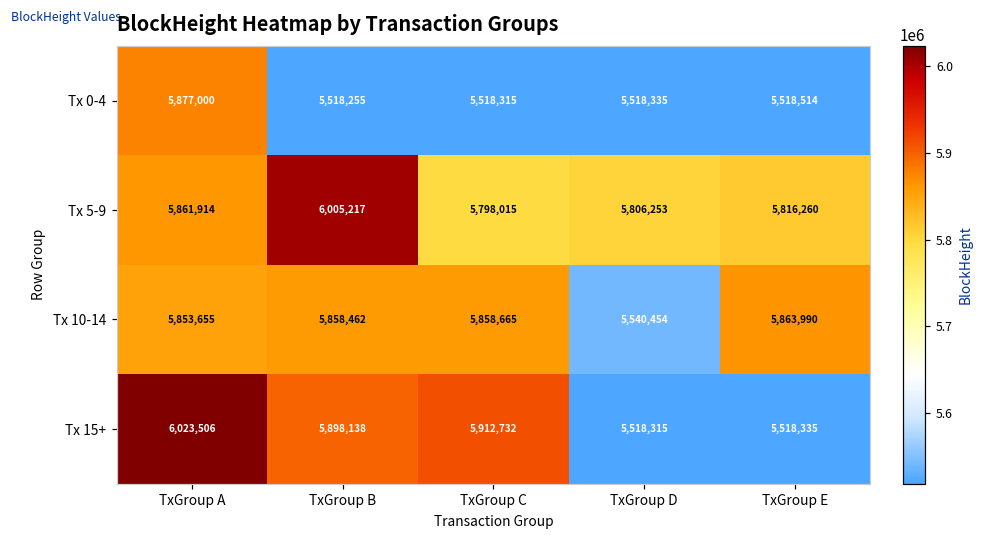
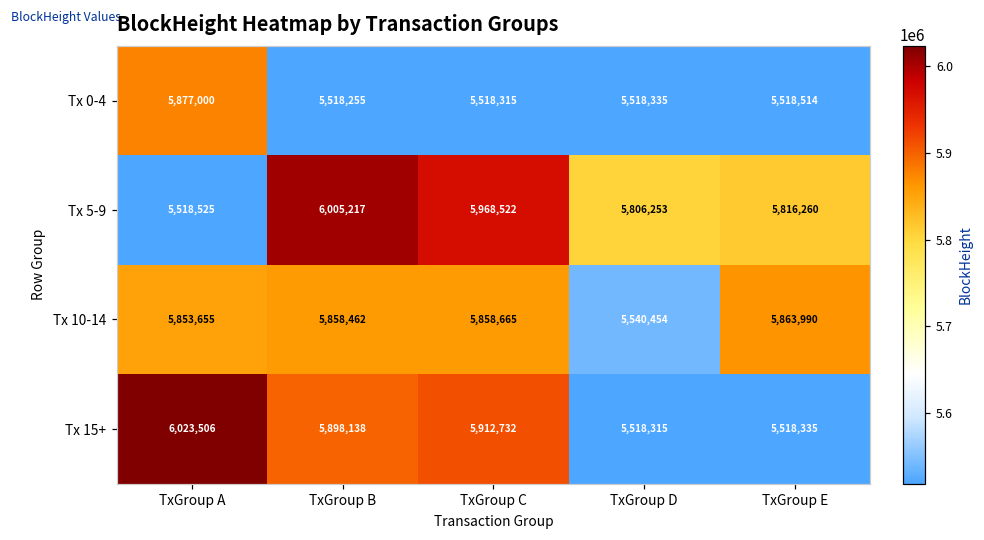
Tx 5-9, TxGroup A: 5,861,914 -> 5,518,525
Tx 5-9, TxGroup C: 5,798,015 -> 5,968,522
